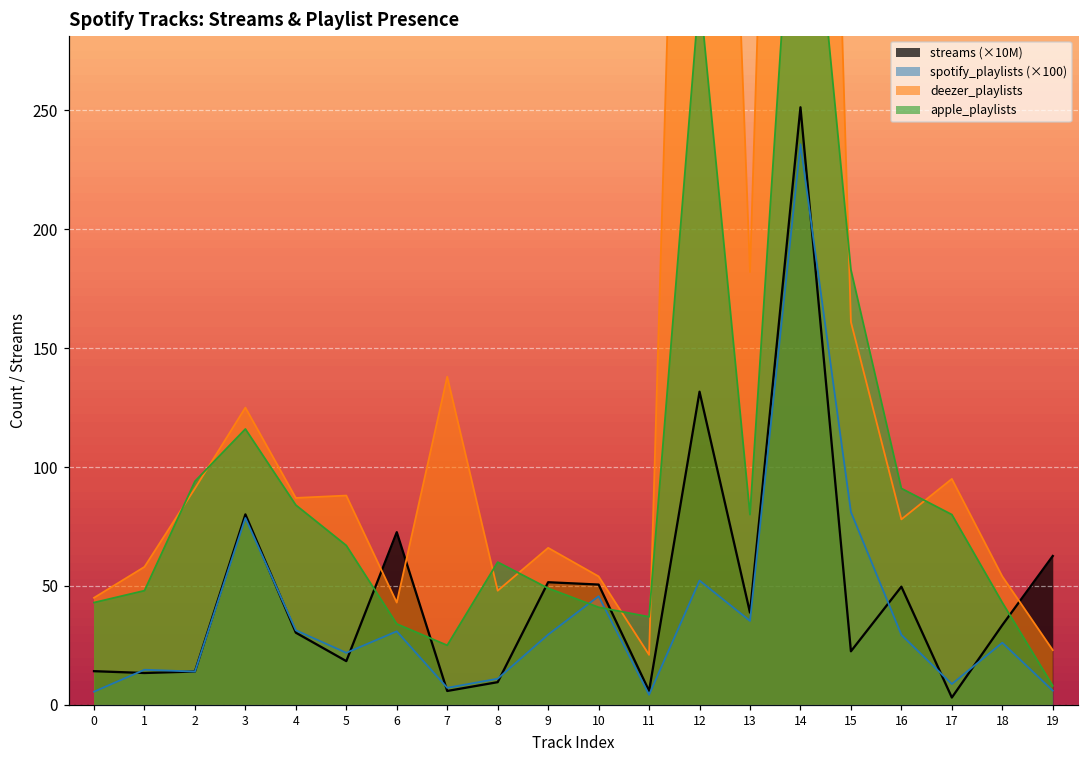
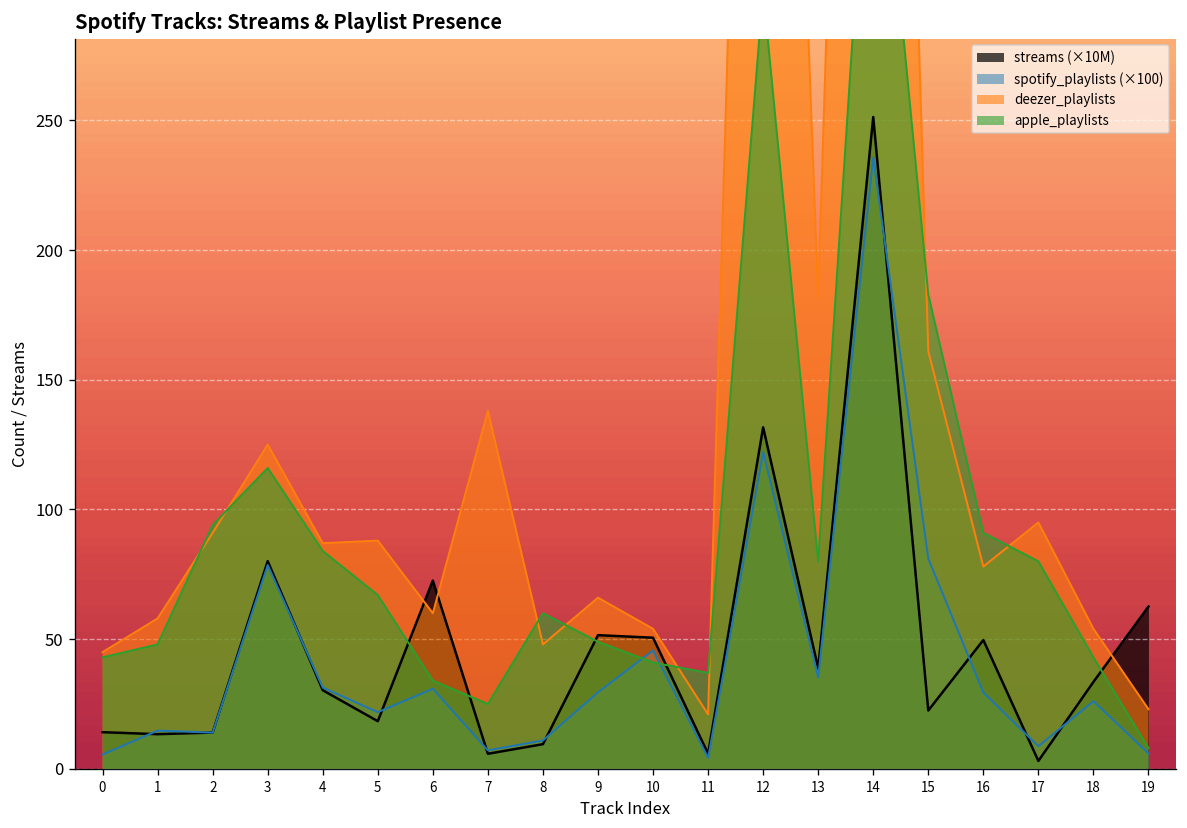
deezer_playlists, 6: 43 -> 60
spotify_playlists (×100), 12: 52 -> 122
